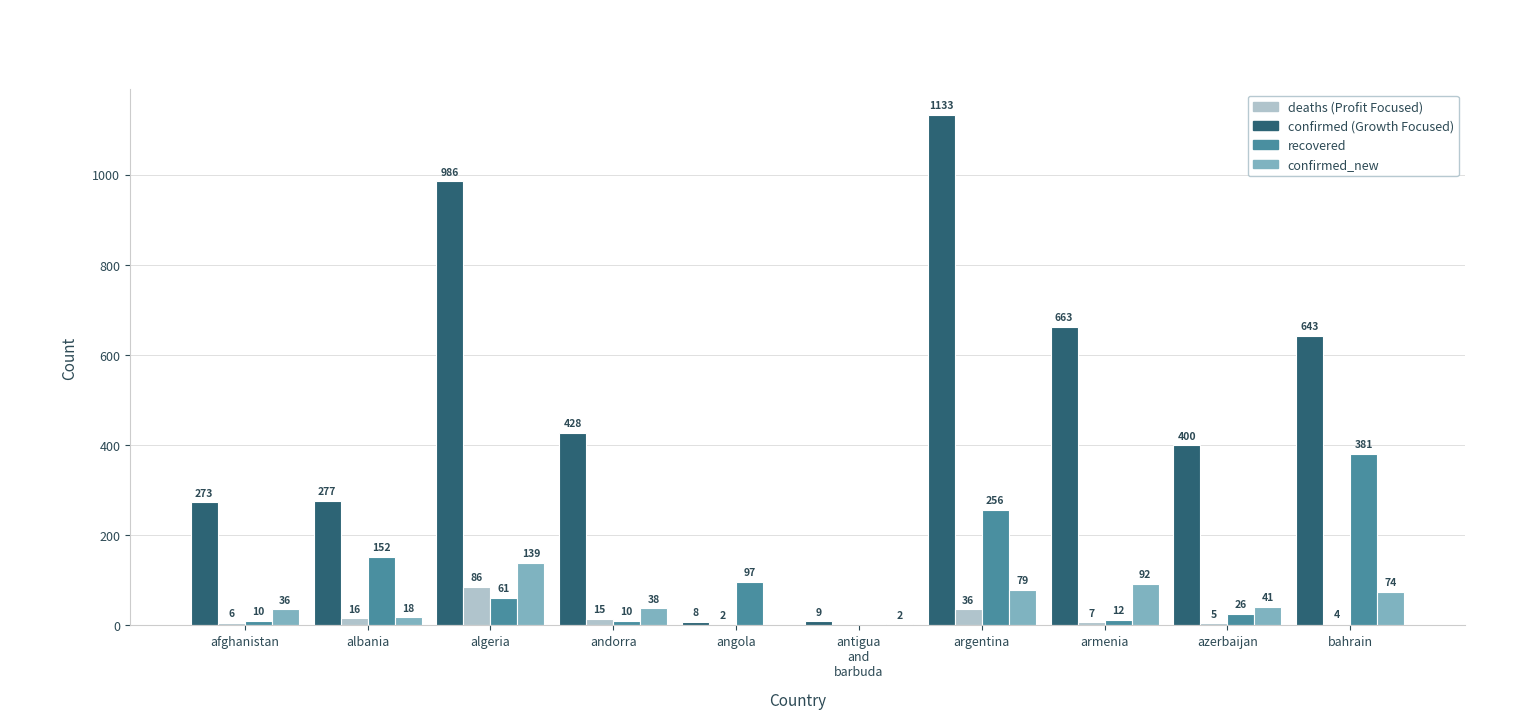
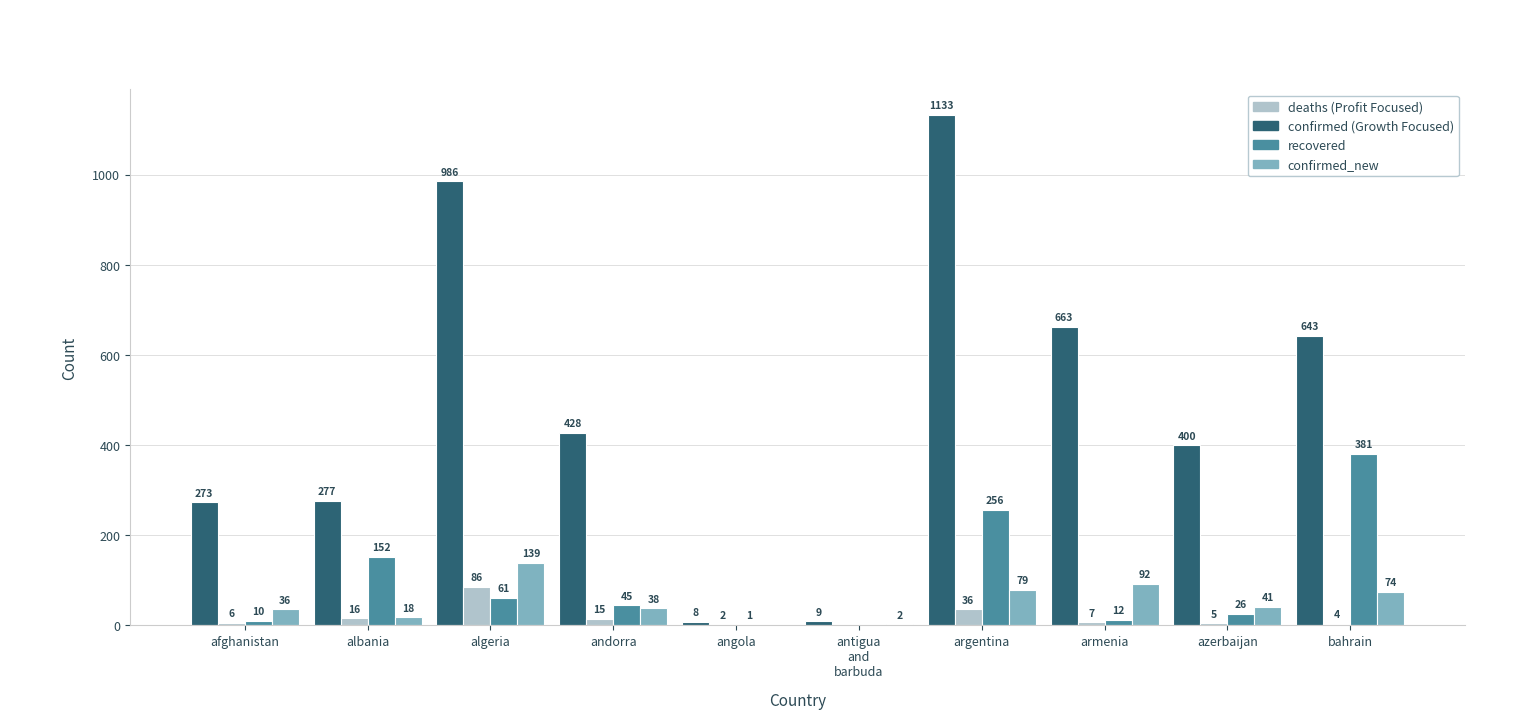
recovered, andorra: 10 -> 45
recovered, angola: 97 -> 1
